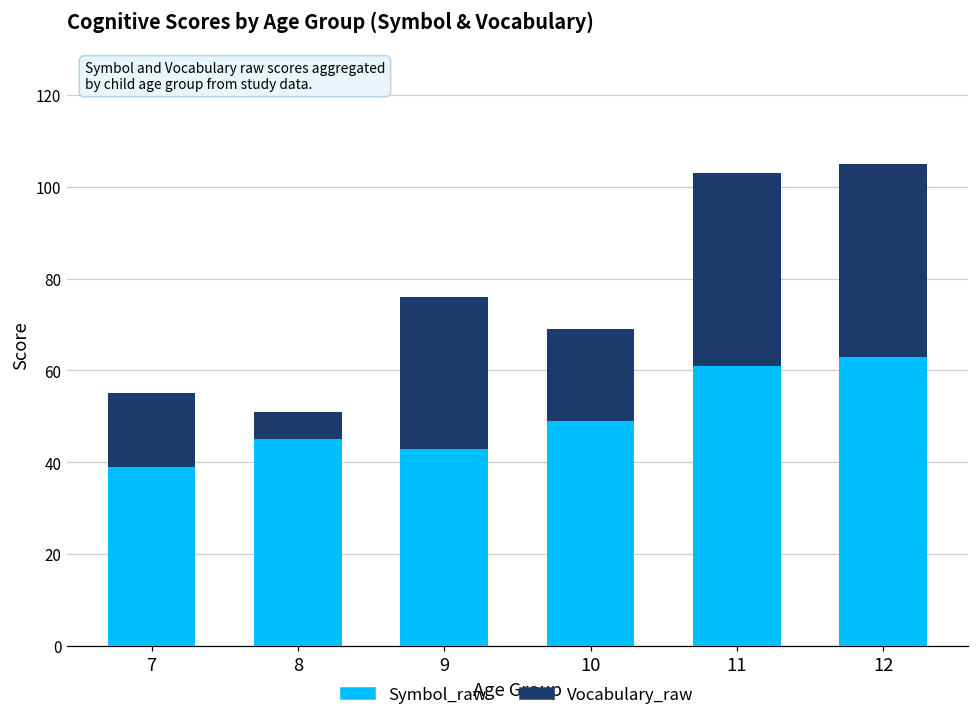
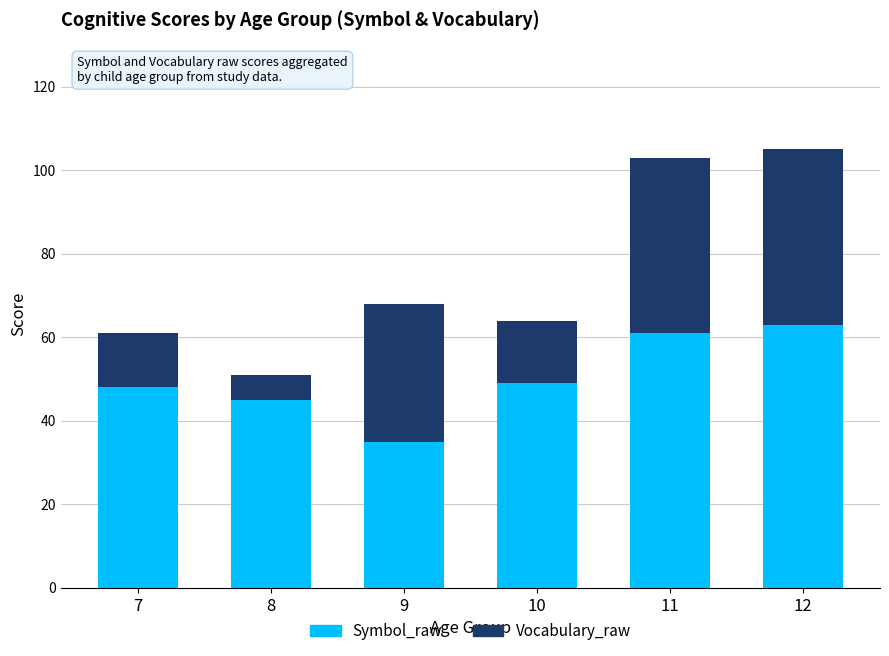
Symbol_raw, 7: 39 -> 48
Vocabulary_raw, 7: 16 -> 13
Symbol_raw, 9: 43 -> 35
Vocabulary_raw, 10: 20 -> 15
